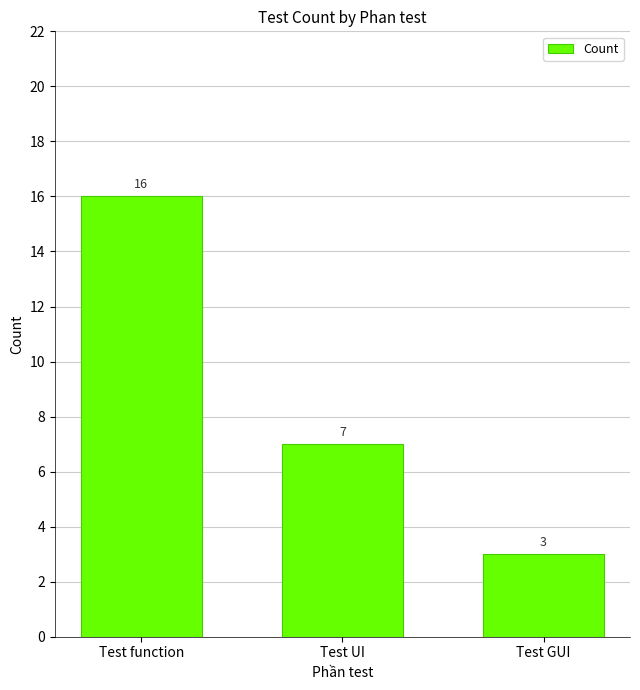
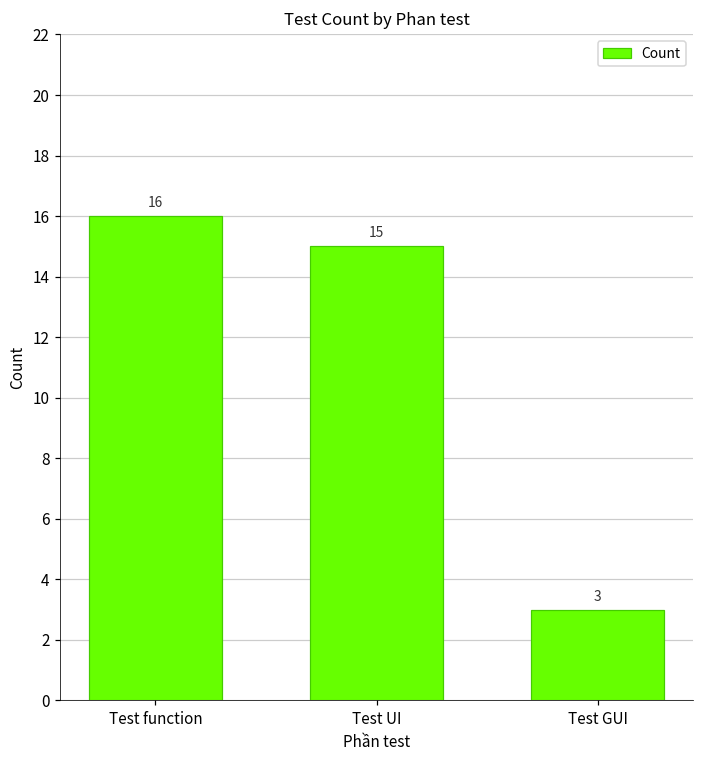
Test UI: 7 -> 15
